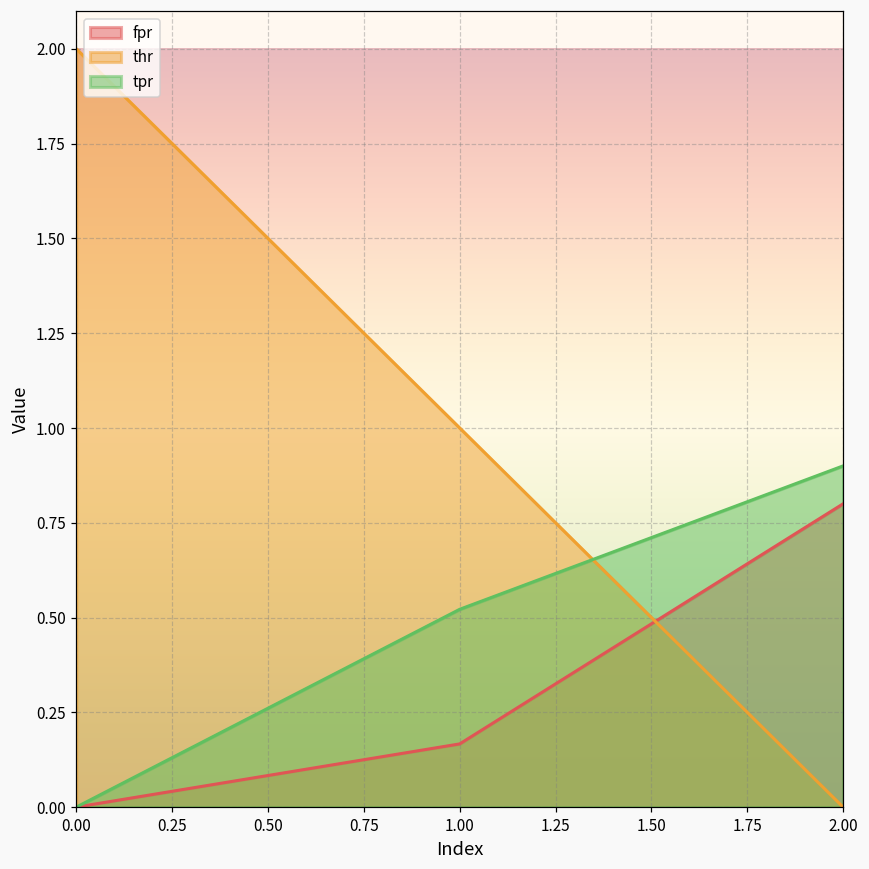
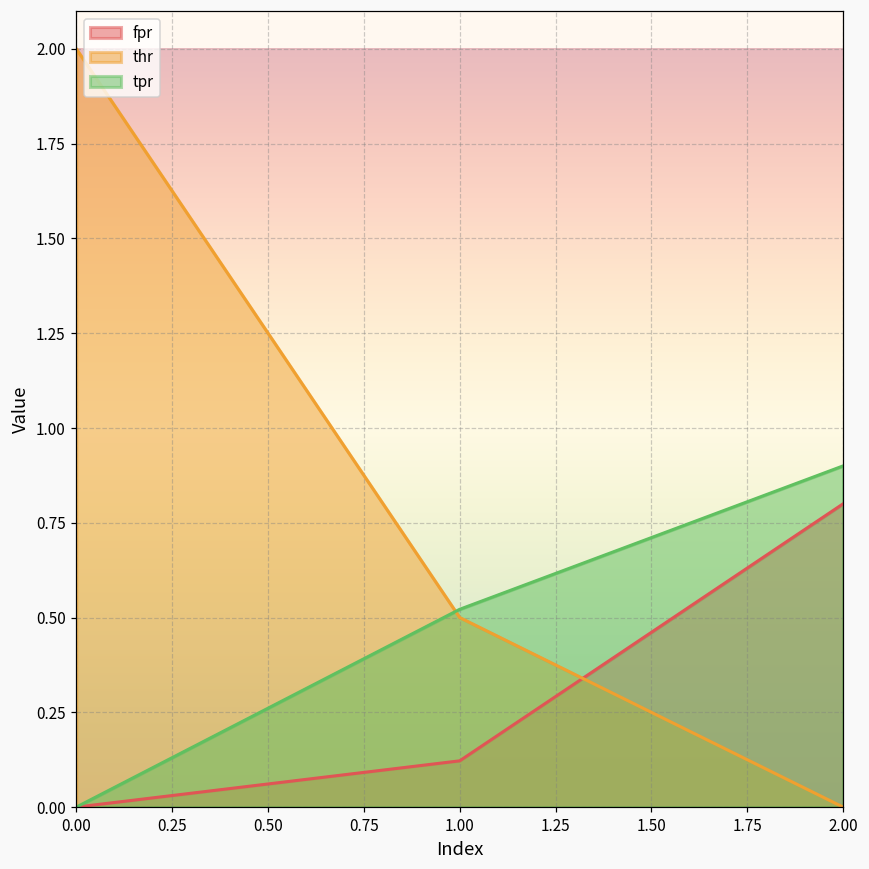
fpr, 1.00: 0.17 -> 0.12
thr, 1.00: 1.0 -> 0.5
